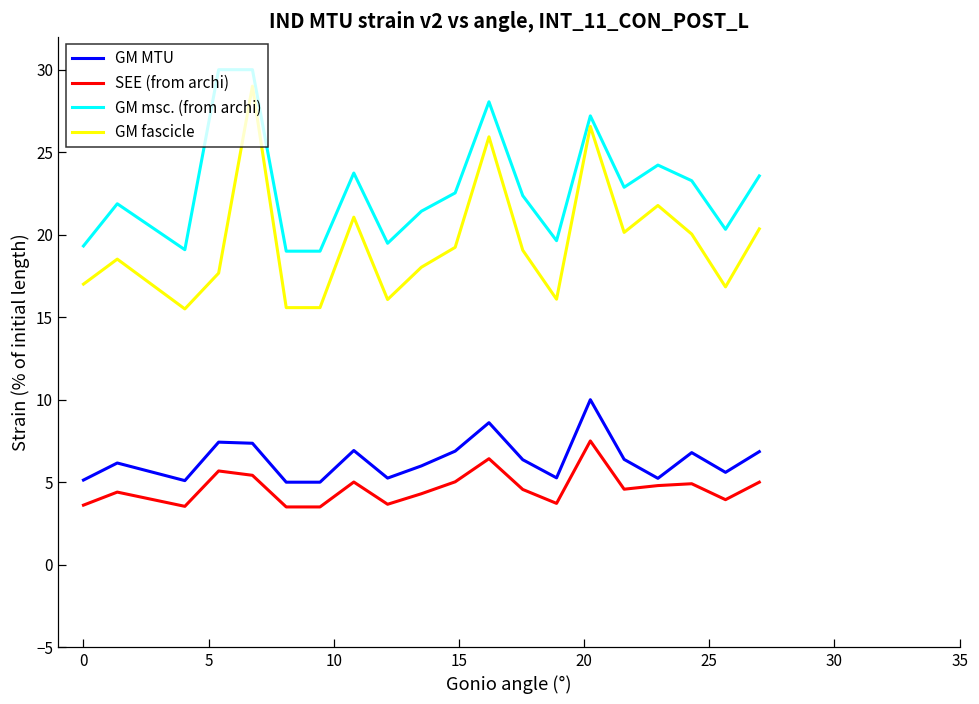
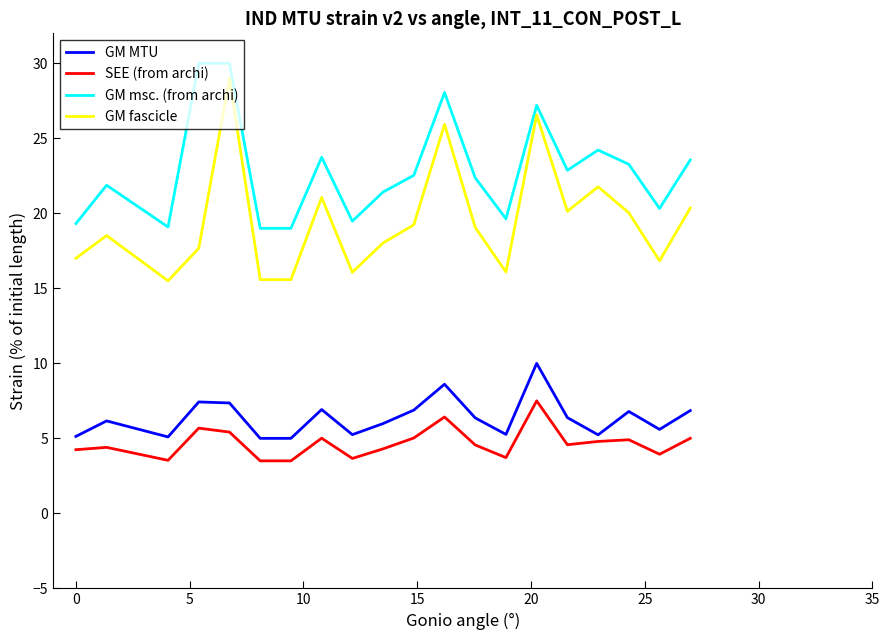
SEE (from archi), 0: 3.6 -> 4.2
